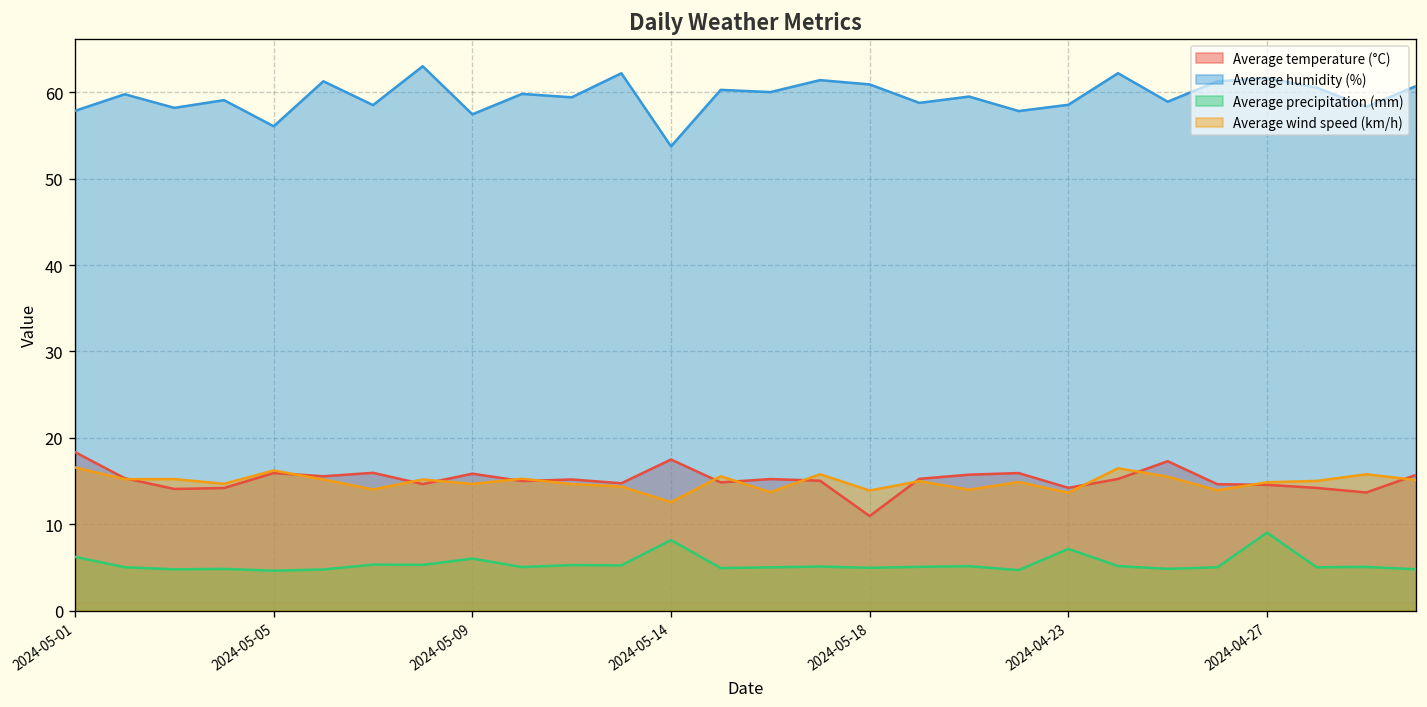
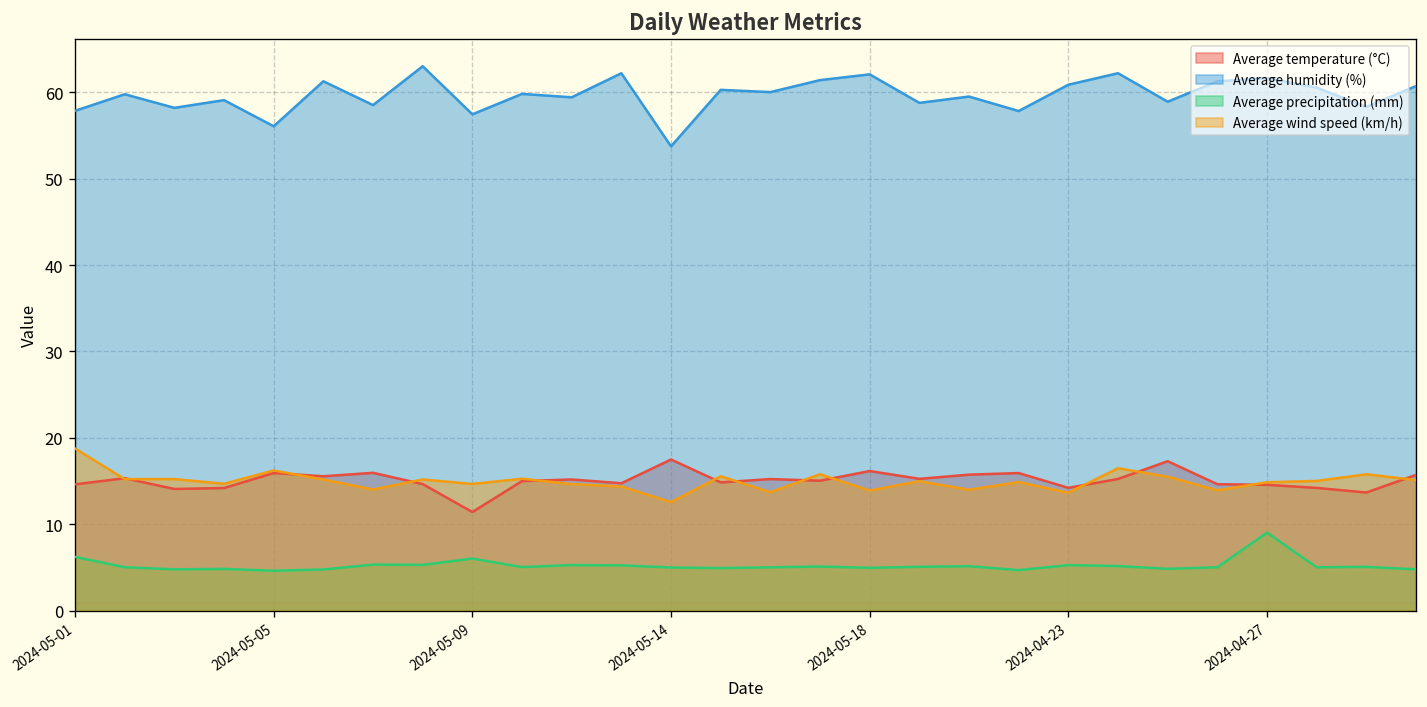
Average temperature (°C), 2024-05-01: 18 -> 15
Average wind speed (km/h), 2024-05-01: 17 -> 19
Average temperature (°C), 2024-05-09: 16 -> 11
Average precipitation (mm), 2024-05-14: 8 -> 5
Average temperature (°C), 2024-05-18: 11 -> 16
Average humidity (%), 2024-05-18: 61 -> 62
Average humidity (%), 2024-04-23: 59 -> 61
Average precipitation (mm), 2024-04-23: 7 -> 5
